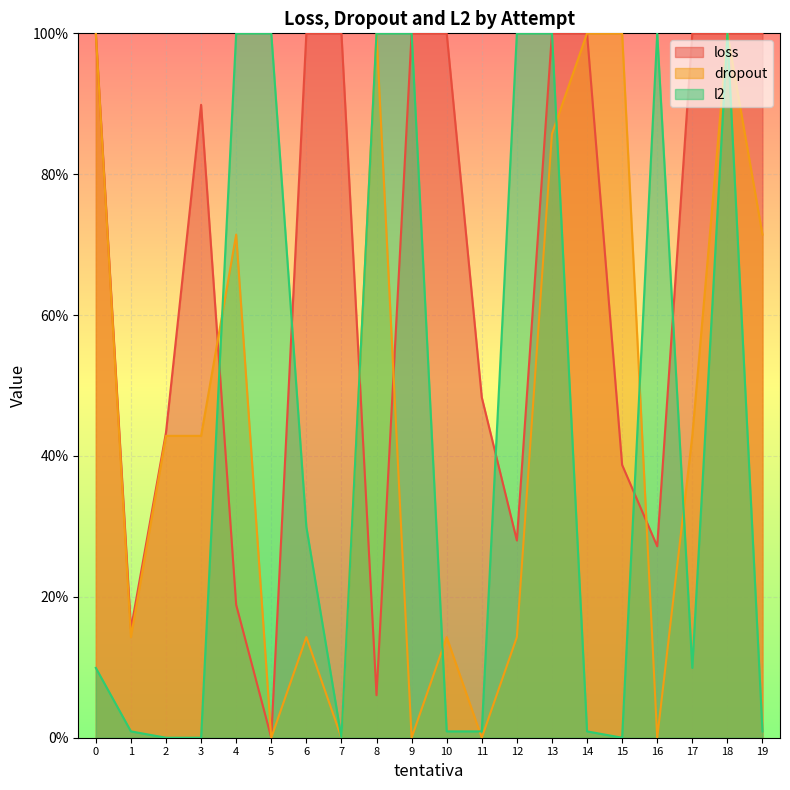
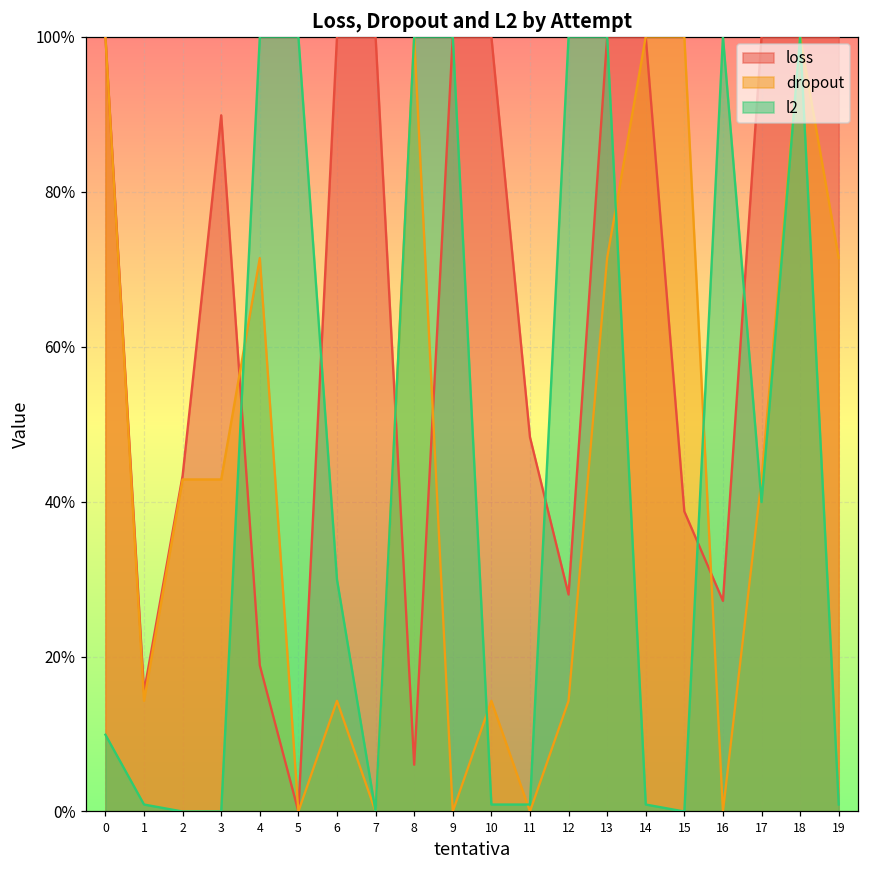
dropout, 13: 86% -> 71%
l2, 17: 10% -> 40%
